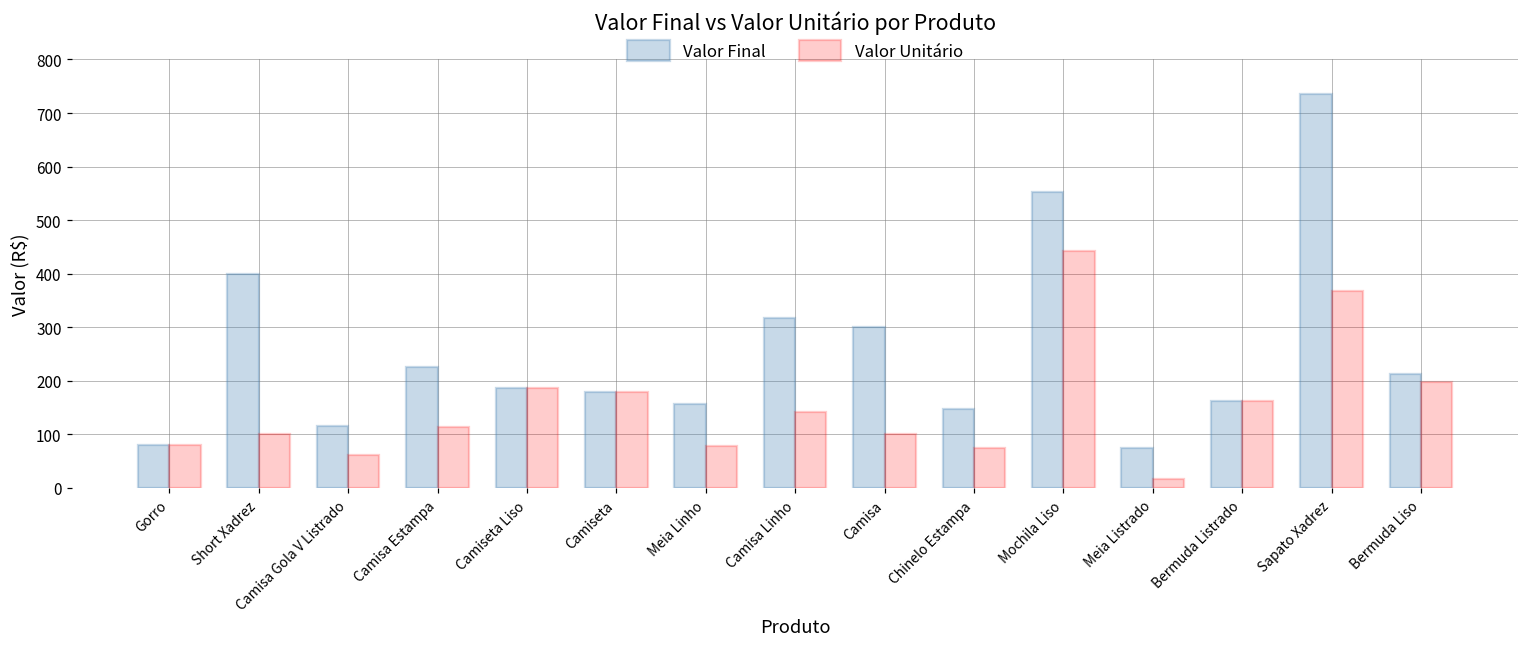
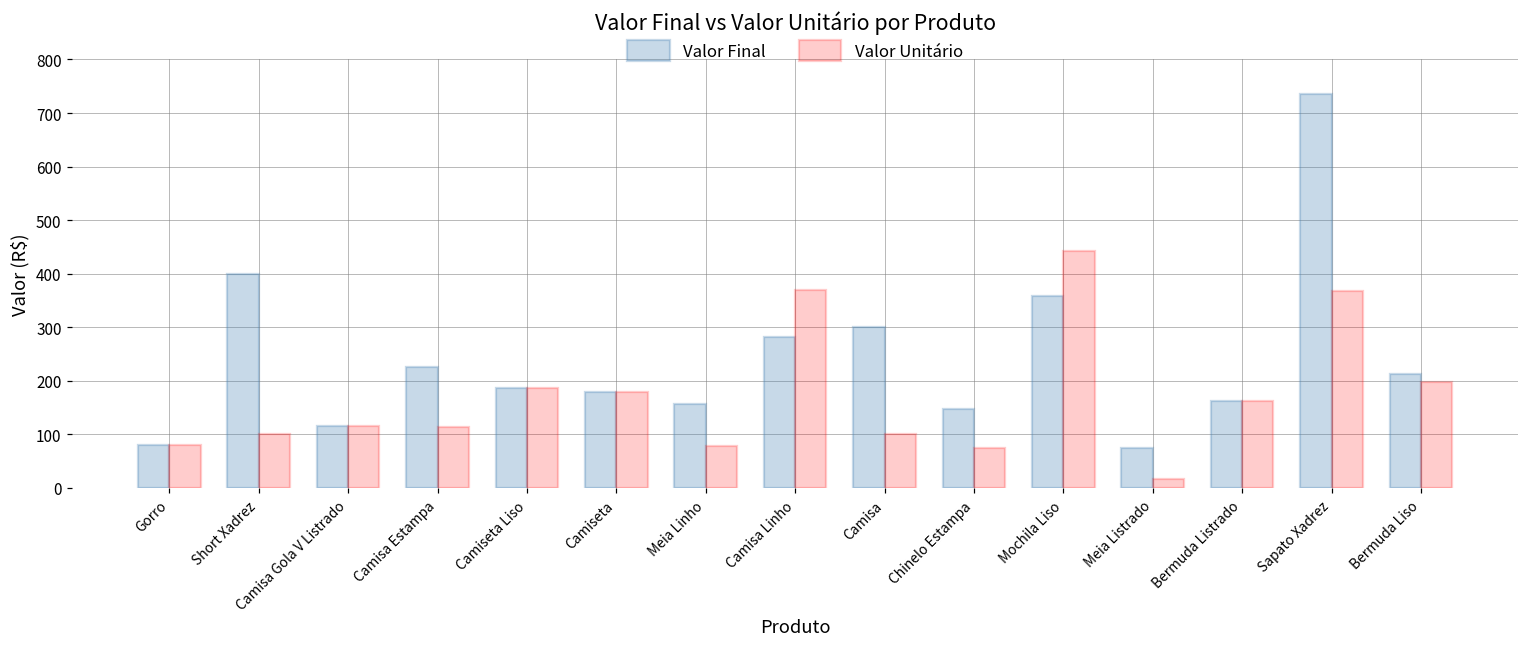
Valor Unitário, Camisa Gola V Listrado: 60 -> 120
Valor Final, Camisa Linho: 320 -> 280
Valor Unitário, Camisa Linho: 140 -> 370
Valor Final, Mochila Liso: 550 -> 360
